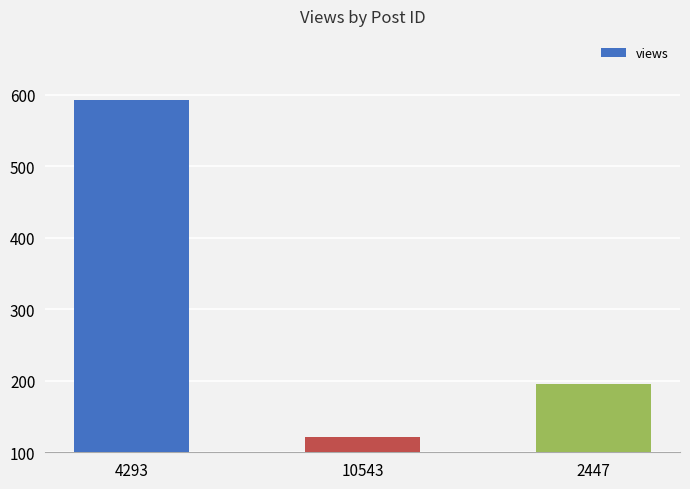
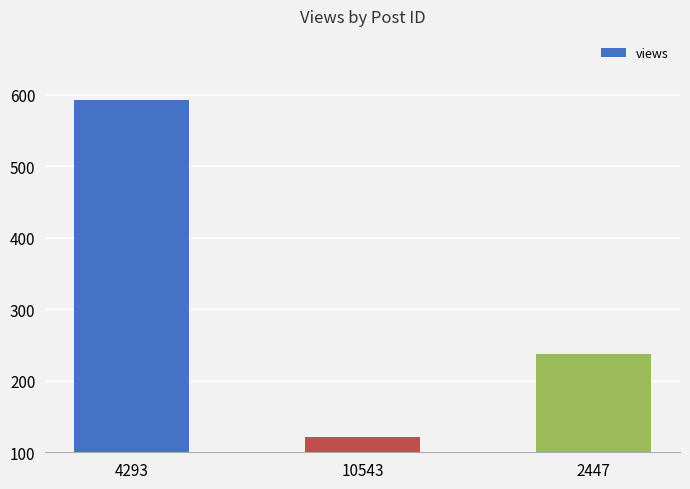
2447: 200 -> 240
